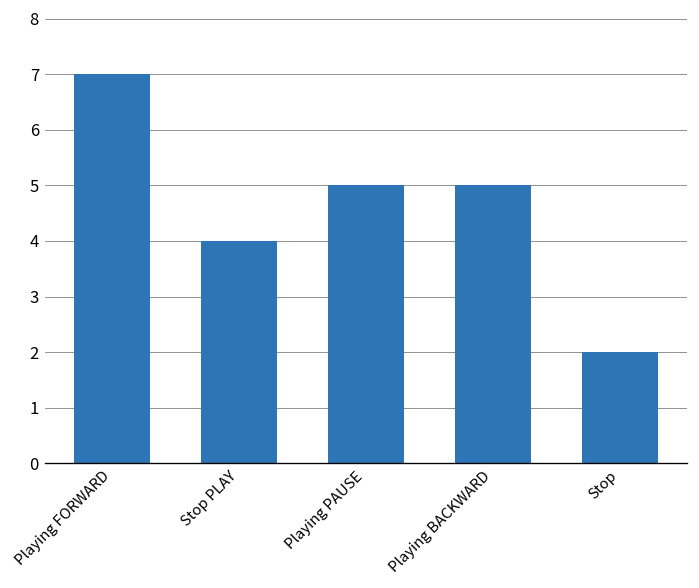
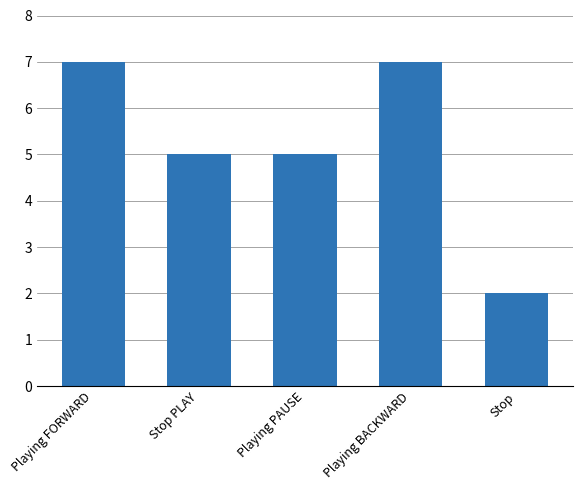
Stop PLAY: 4 -> 5
Playing BACKWARD: 5 -> 7
